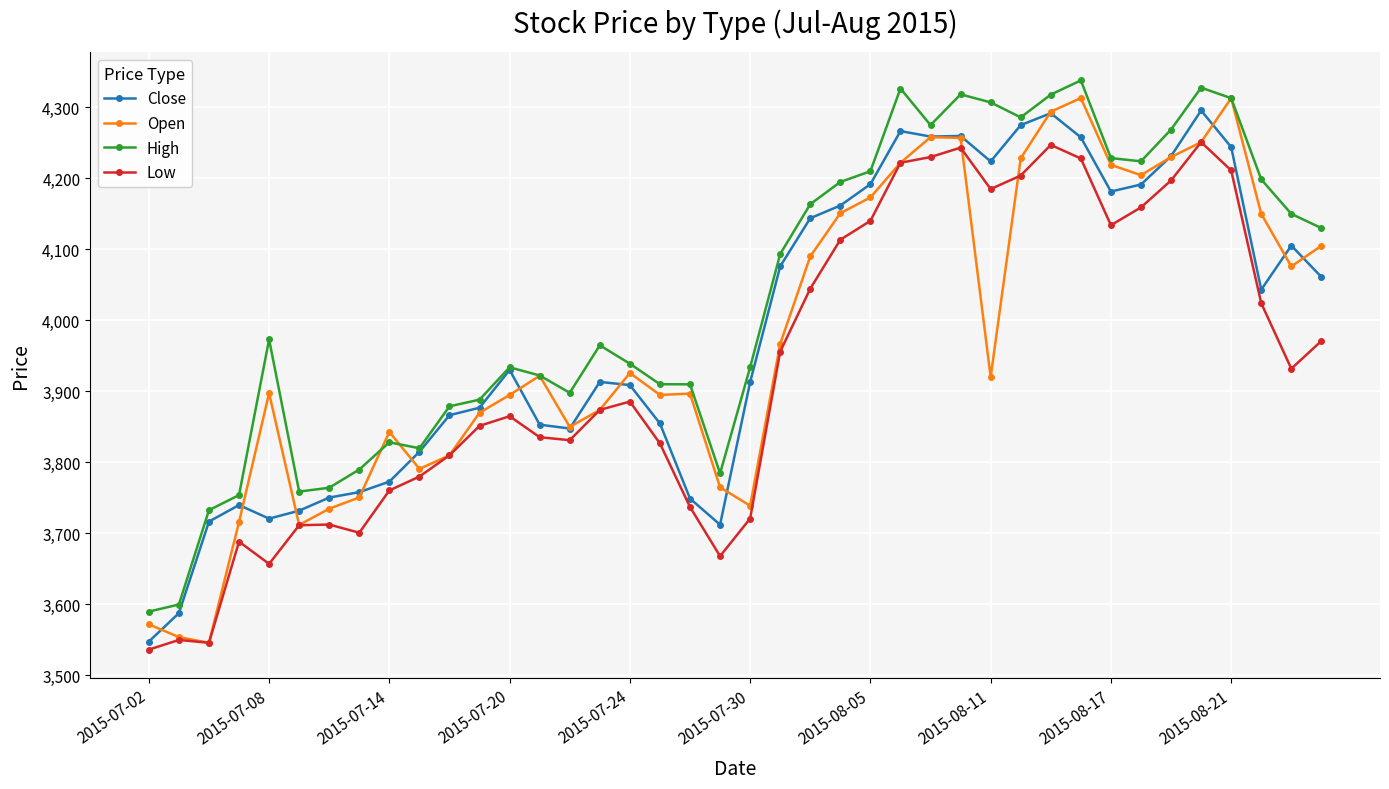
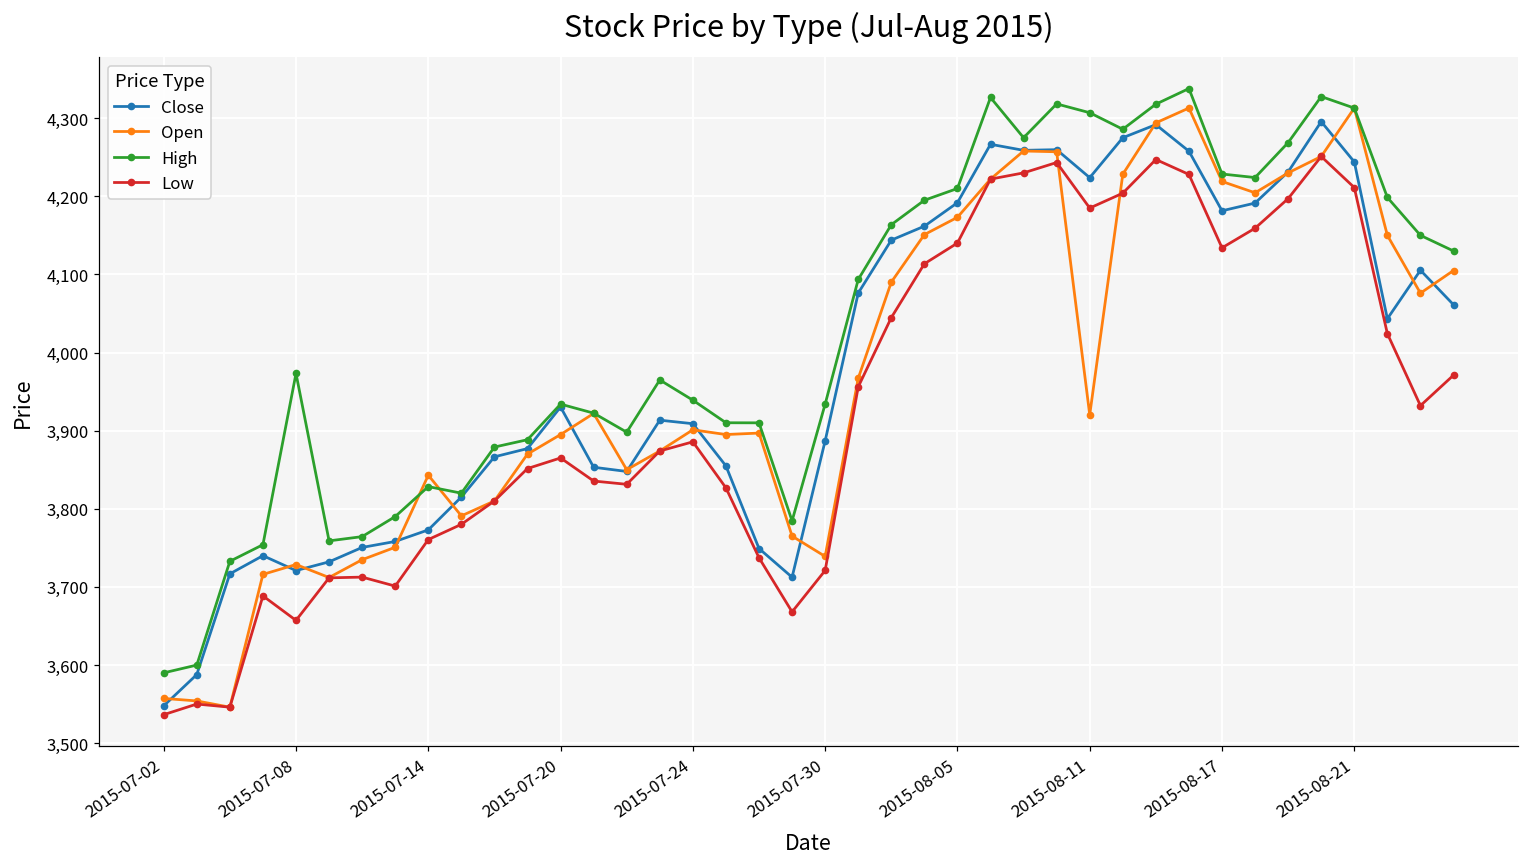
Open, 2015-07-02: 3,570 -> 3,560
Open, 2015-07-08: 3,900 -> 3,730
Open, 2015-07-24: 3,930 -> 3,900
Close, 2015-07-30: 3,910 -> 3,890
